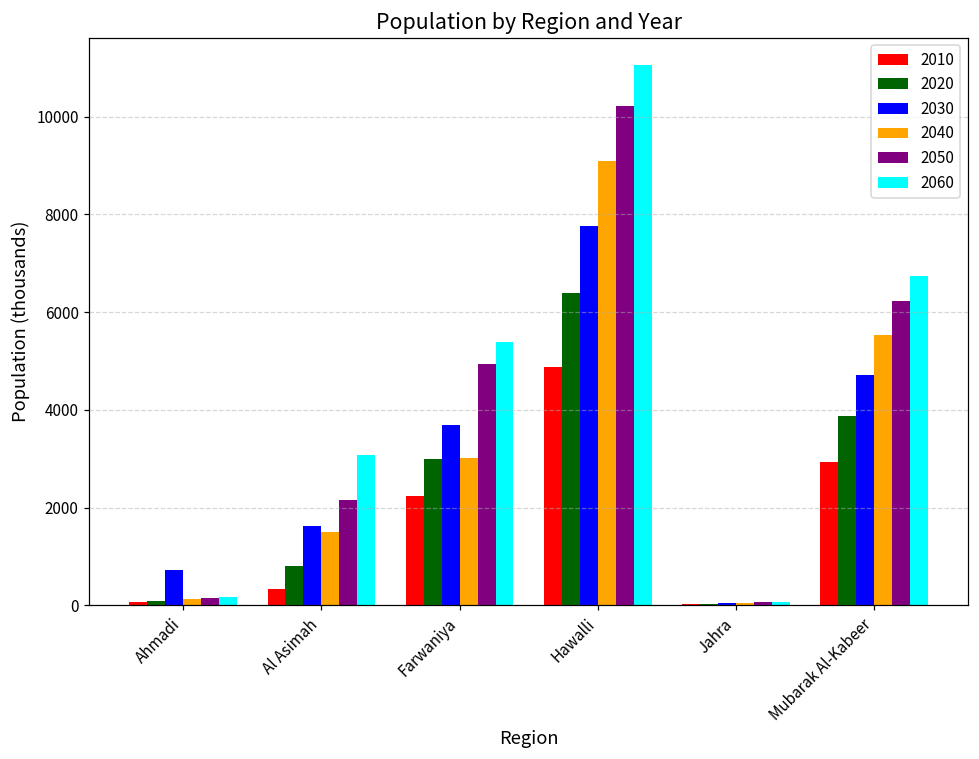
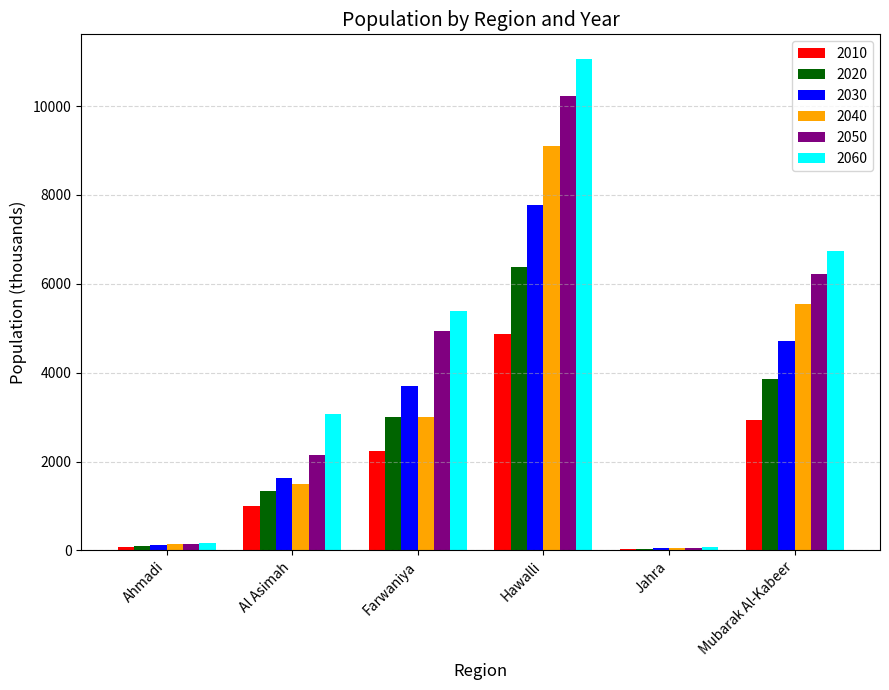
2030, Ahmadi: 700 -> 100
2010, Al Asimah: 300 -> 1000
2020, Al Asimah: 800 -> 1300
